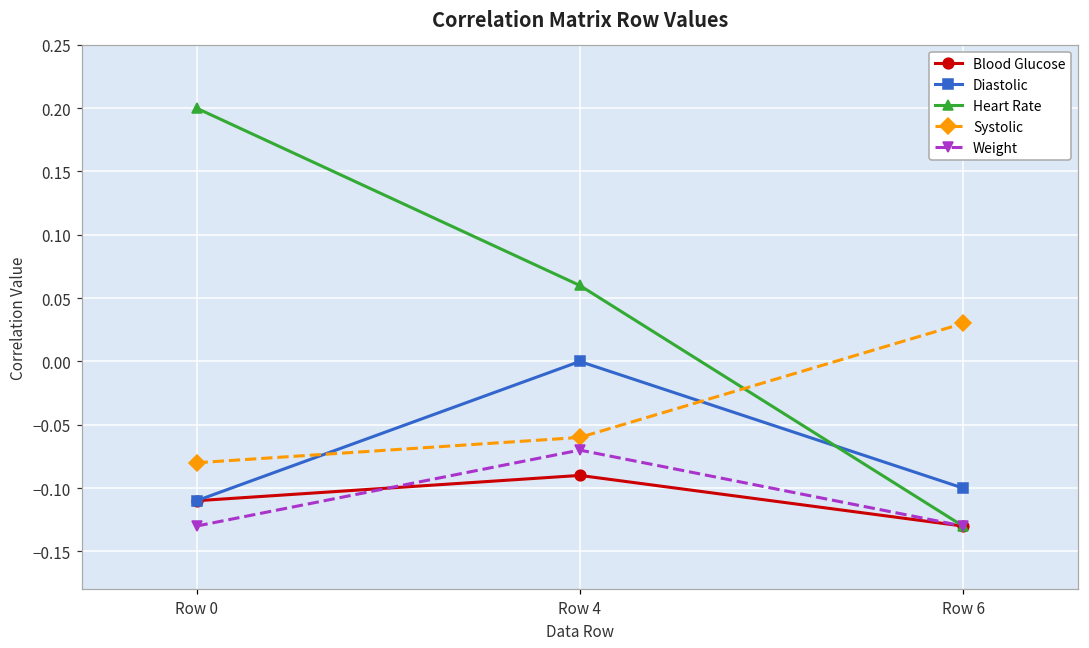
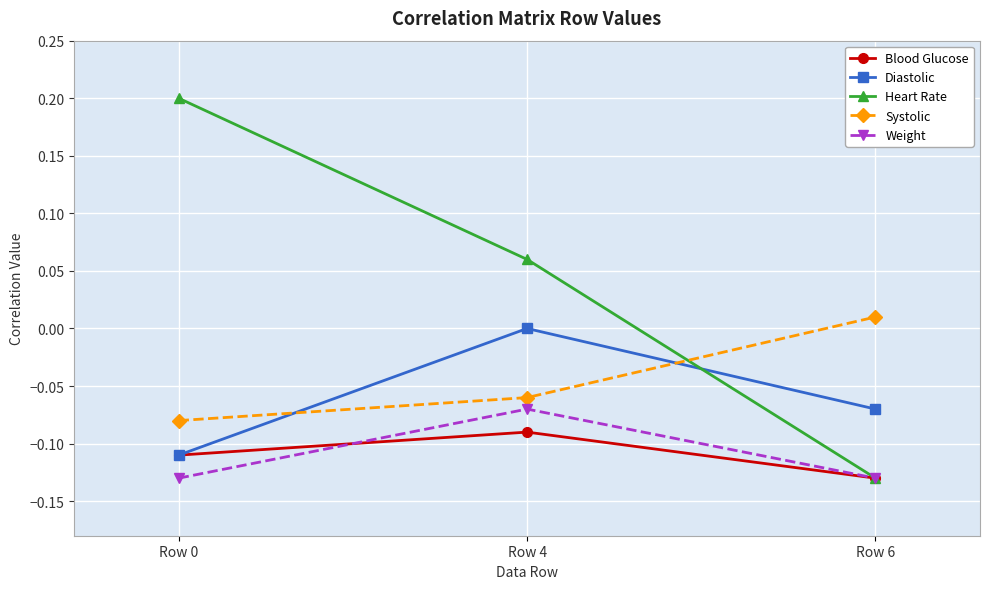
Diastolic, Row 6: -0.10 -> -0.07
Systolic, Row 6: 0.03 -> 0.01
